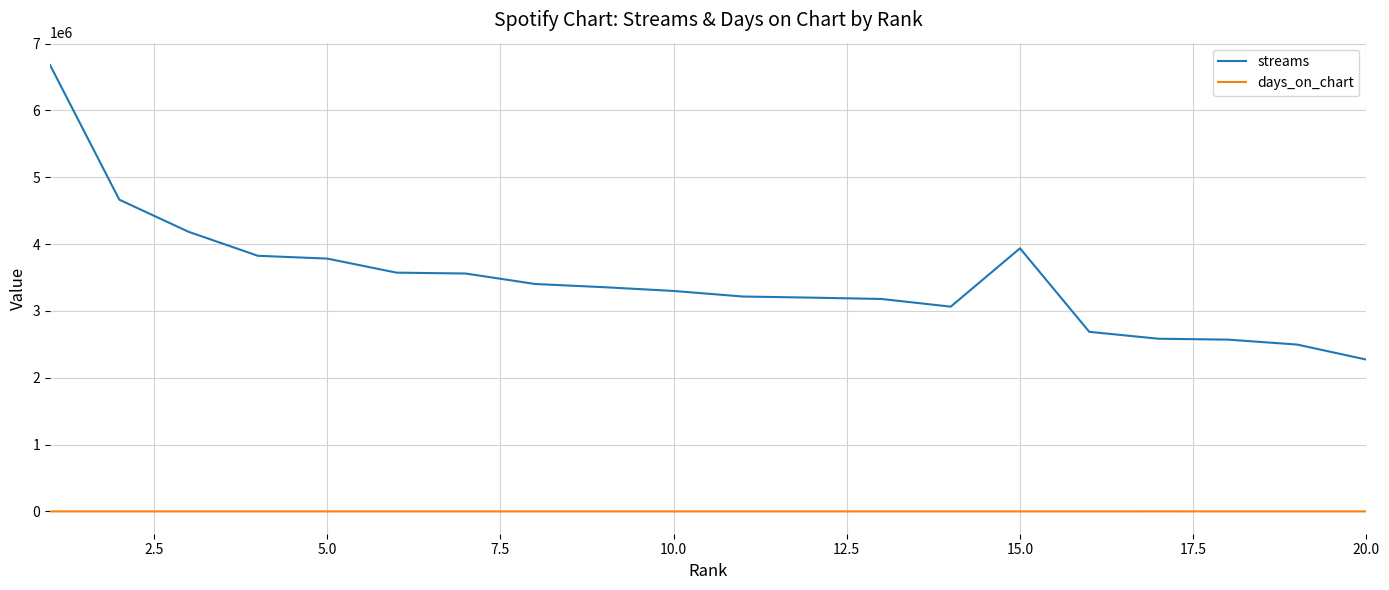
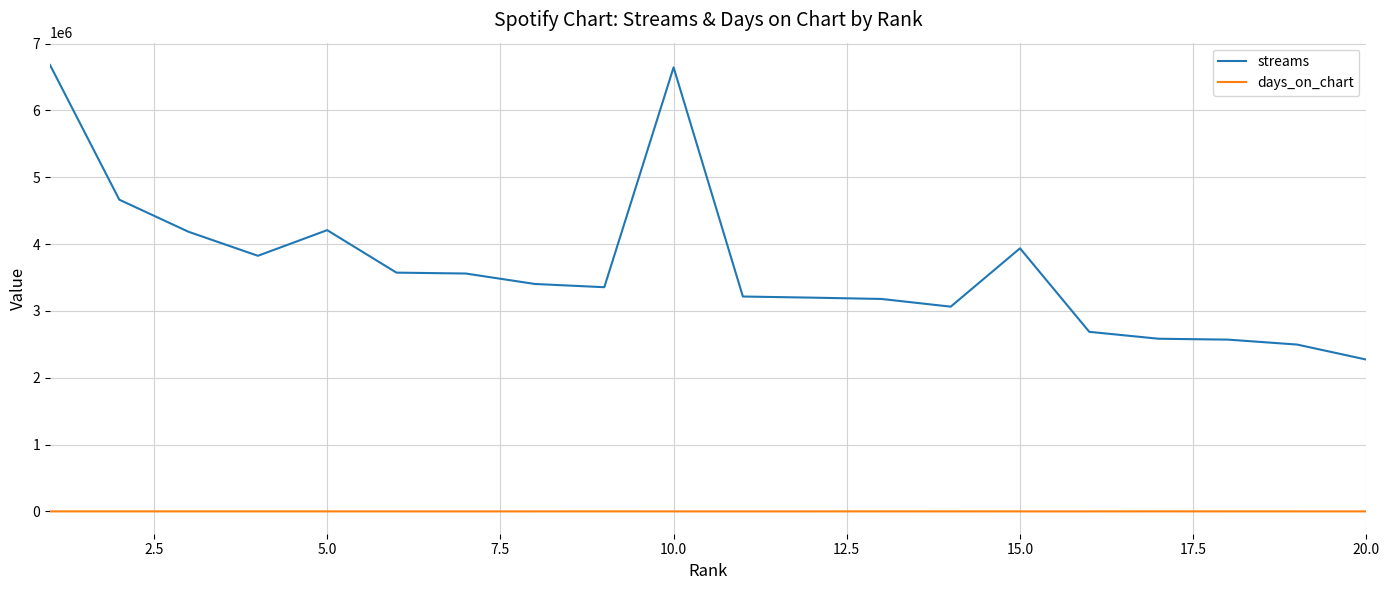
streams, 5.0: 3800000 -> 4200000
streams, 10.0: 3300000 -> 6600000
